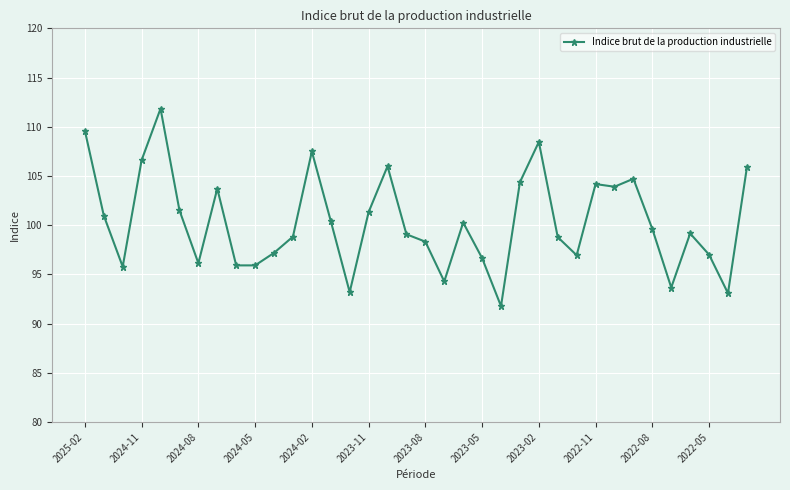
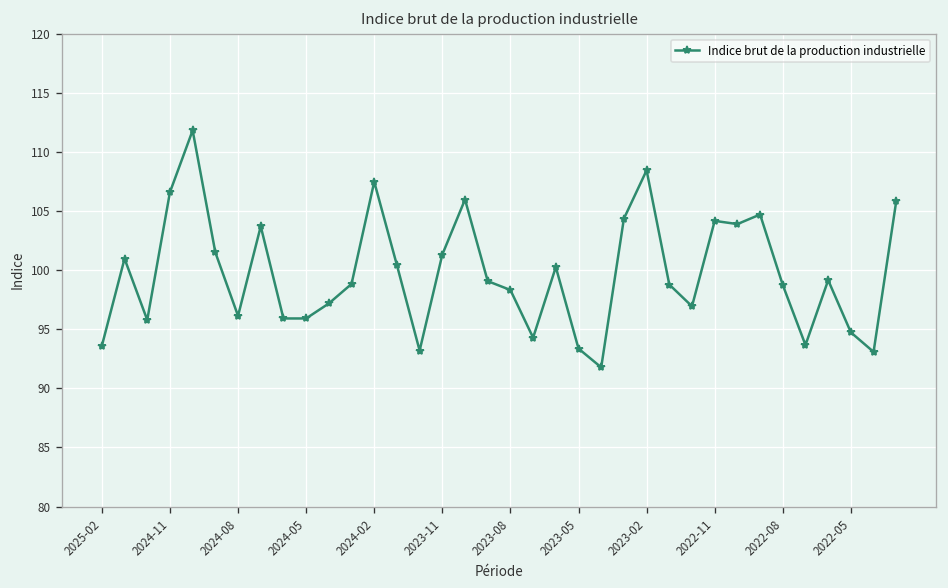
2025-02: 110 -> 94
2023-05: 97 -> 93
2022-08: 100 -> 99
2022-05: 97 -> 95
